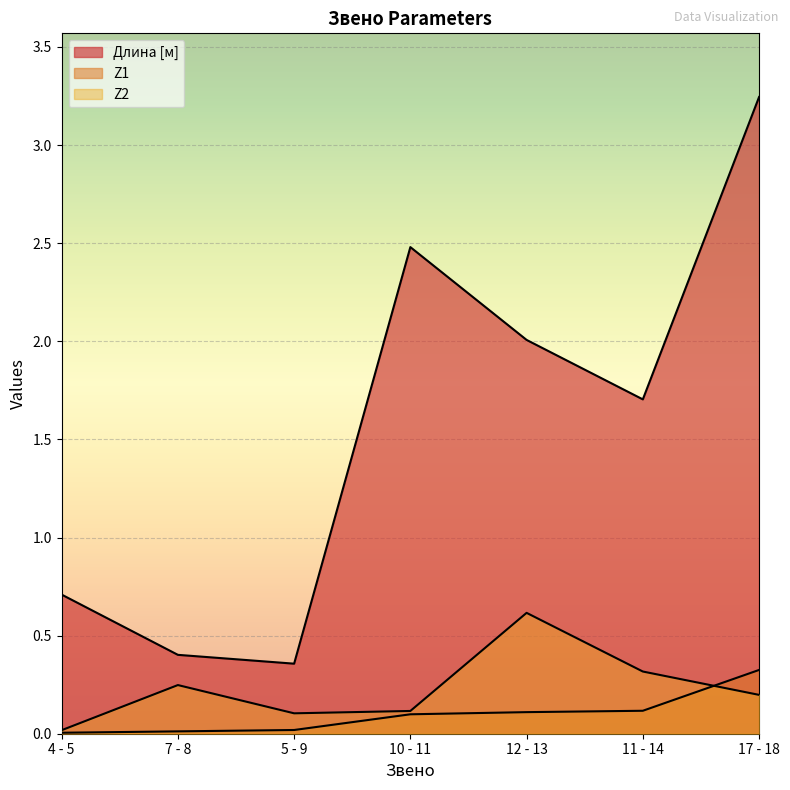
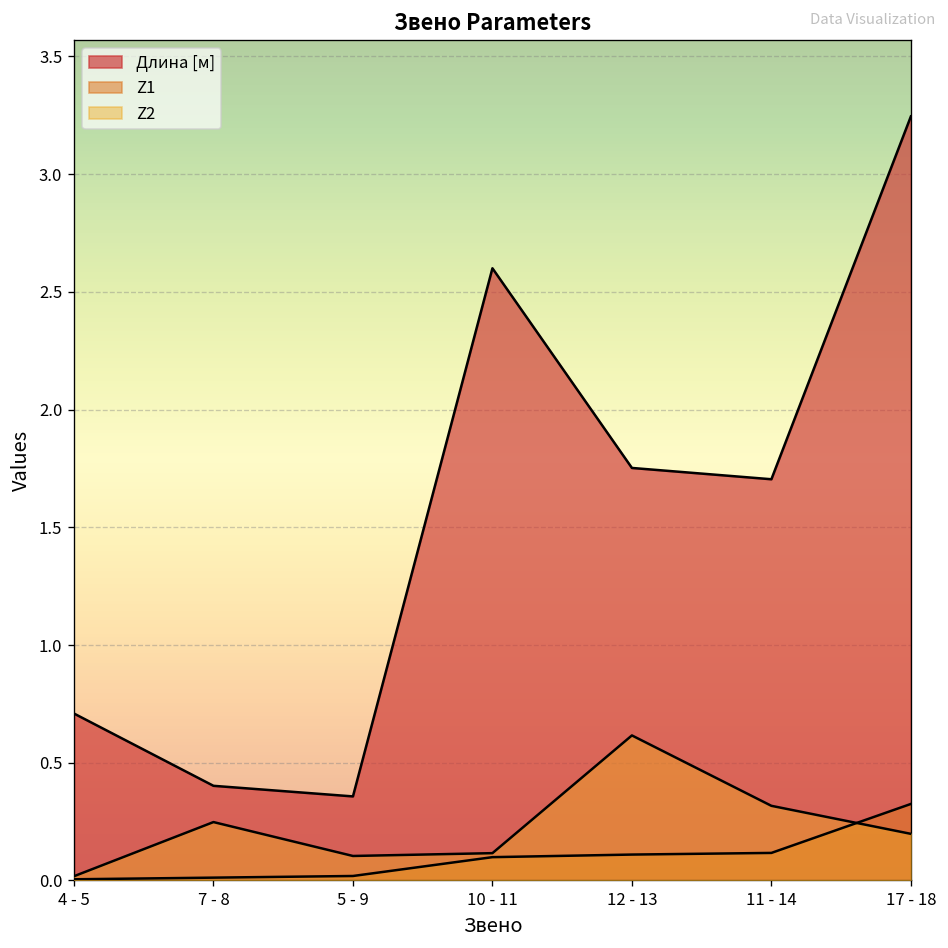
Длина [м], 10 - 11: 2.48 -> 2.60
Длина [м], 12 - 13: 2.01 -> 1.75
